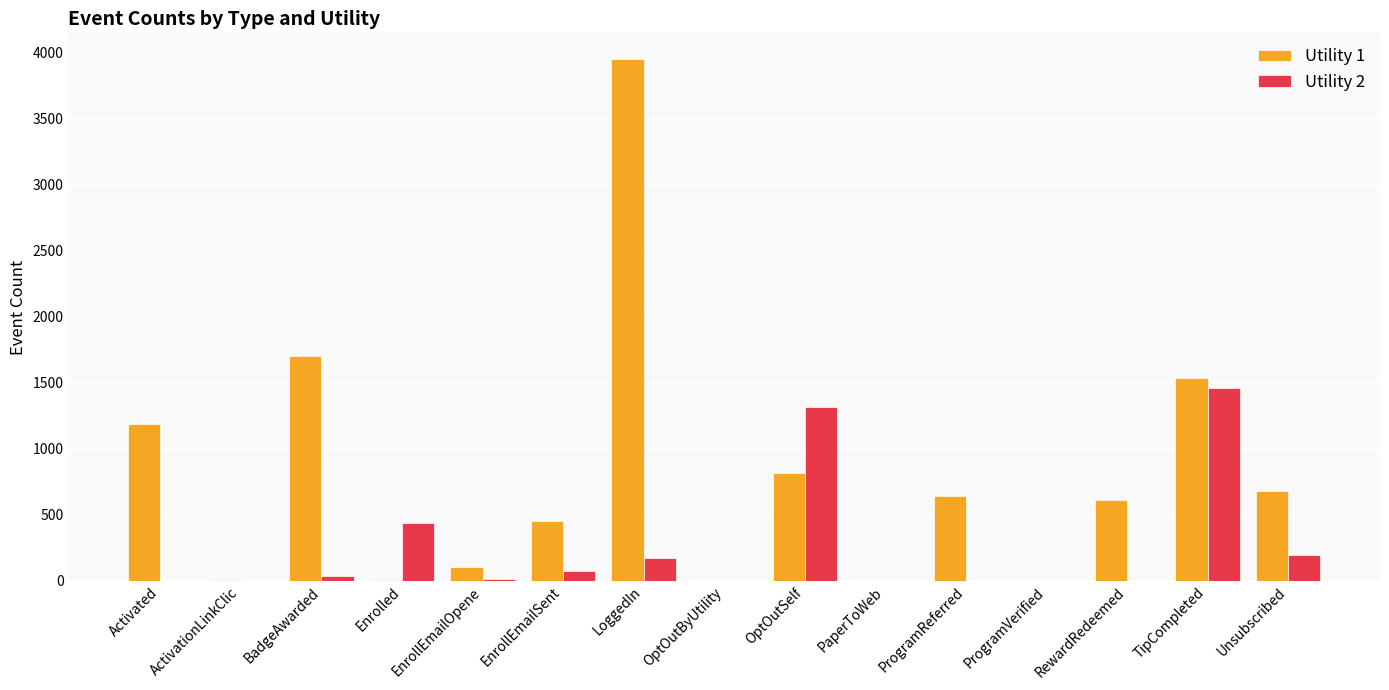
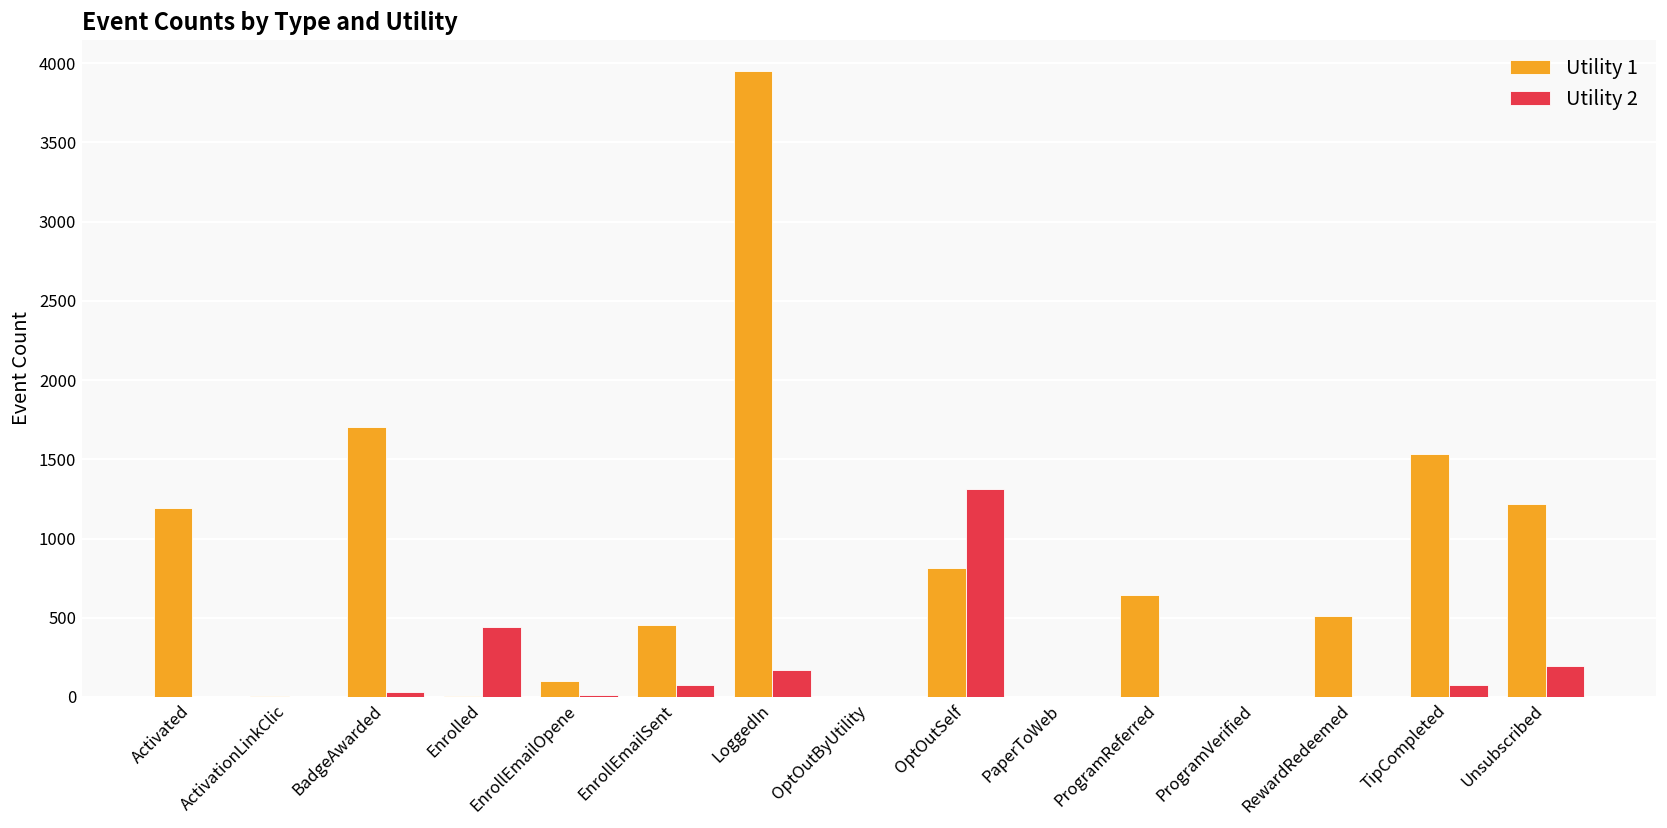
Utility 1, RewardRedeemed: 610 -> 510
Utility 2, TipCompleted: 1460 -> 70
Utility 1, Unsubscribed: 680 -> 1220
